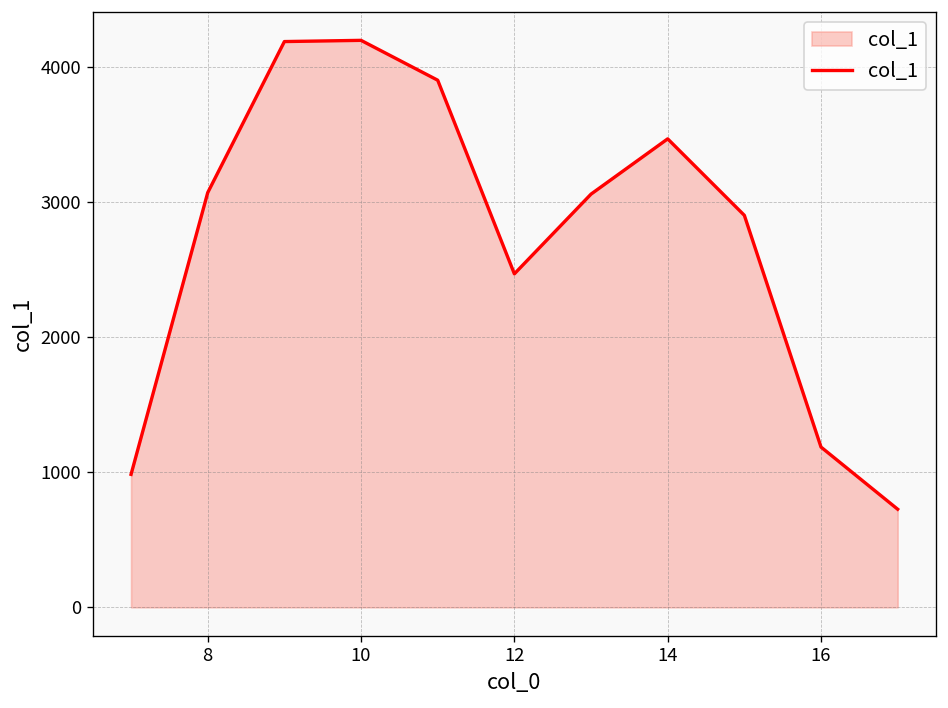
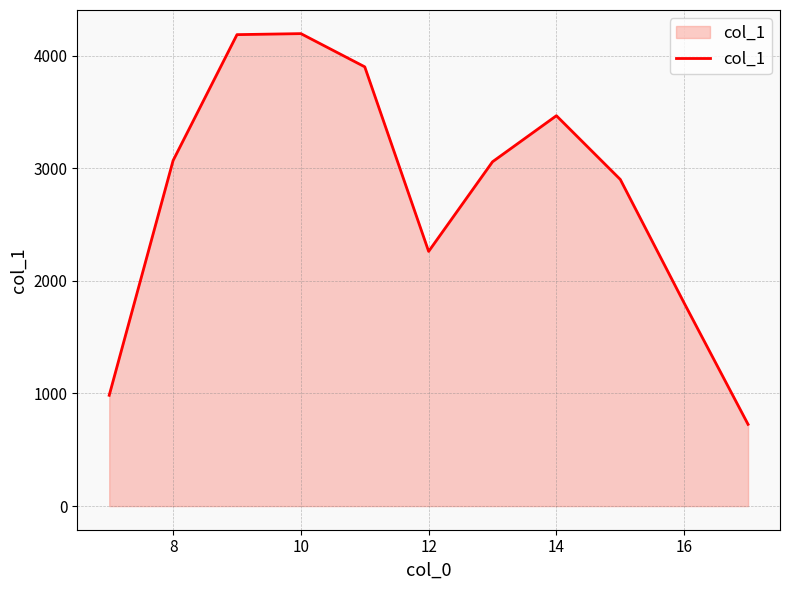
12: 2470 -> 2260
16: 1190 -> 1800
